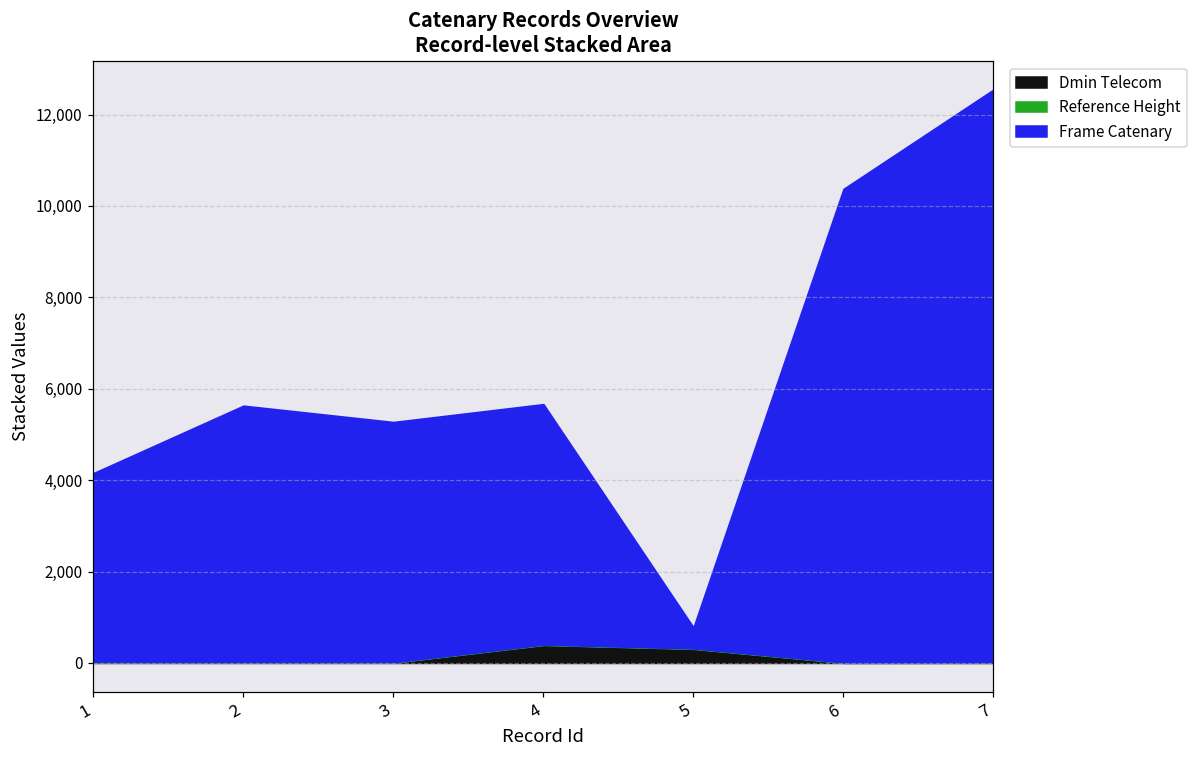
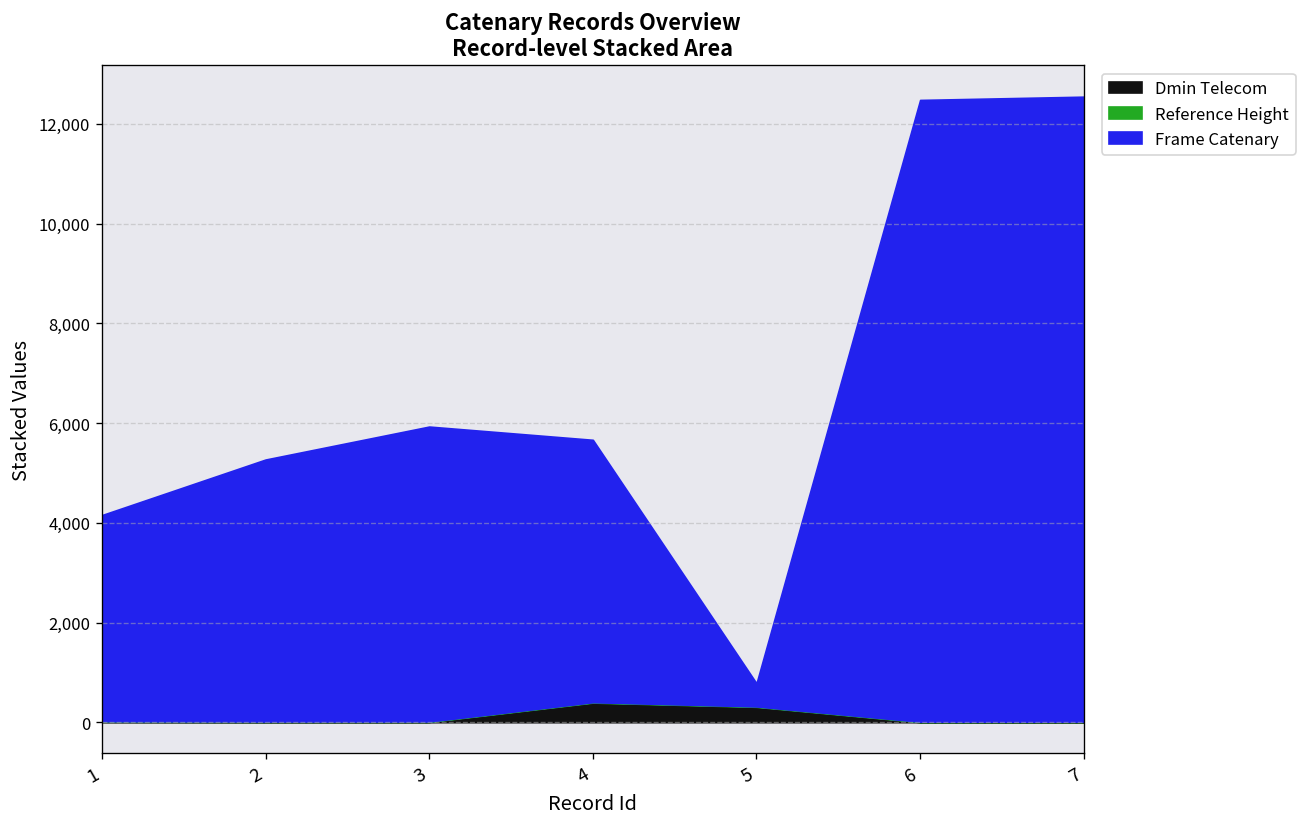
Frame Catenary, 2: 5,600 -> 5,300
Frame Catenary, 3: 5,300 -> 5,900
Frame Catenary, 6: 10,400 -> 12,500
